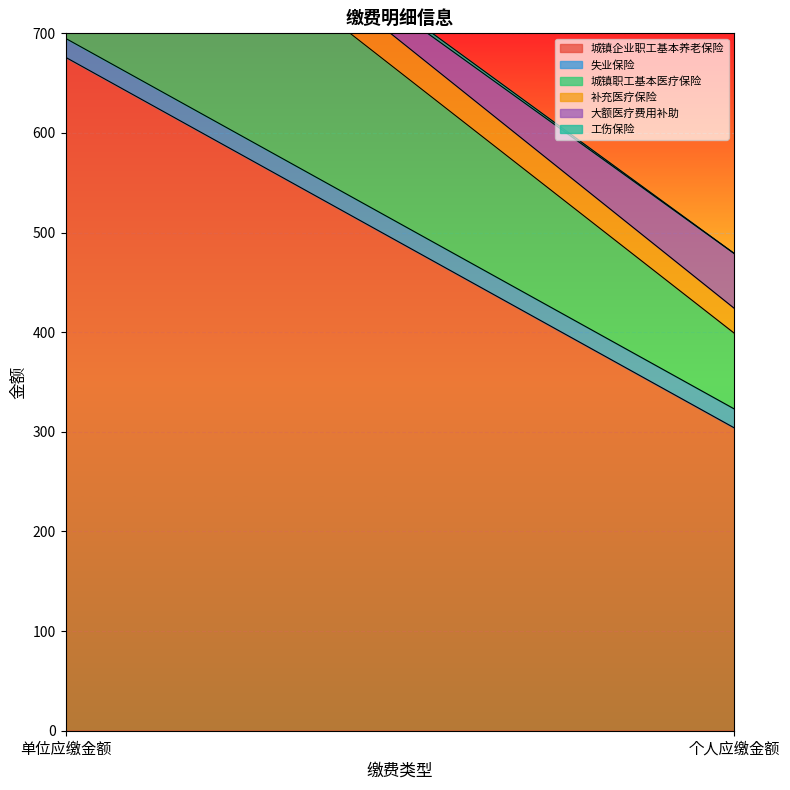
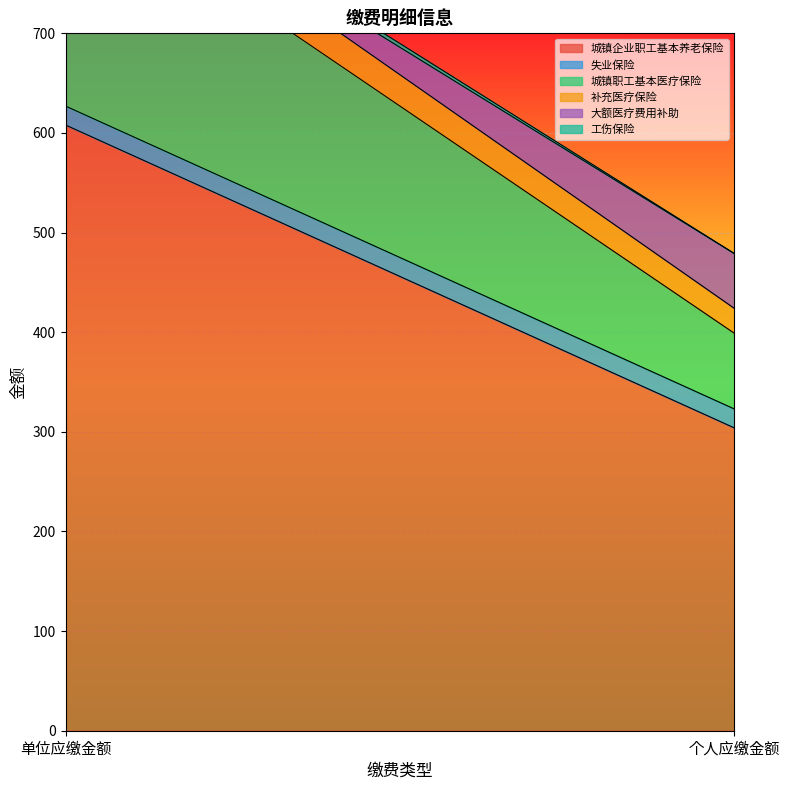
城镇企业职工基本养老保险, 单位应缴金额: 680 -> 610
